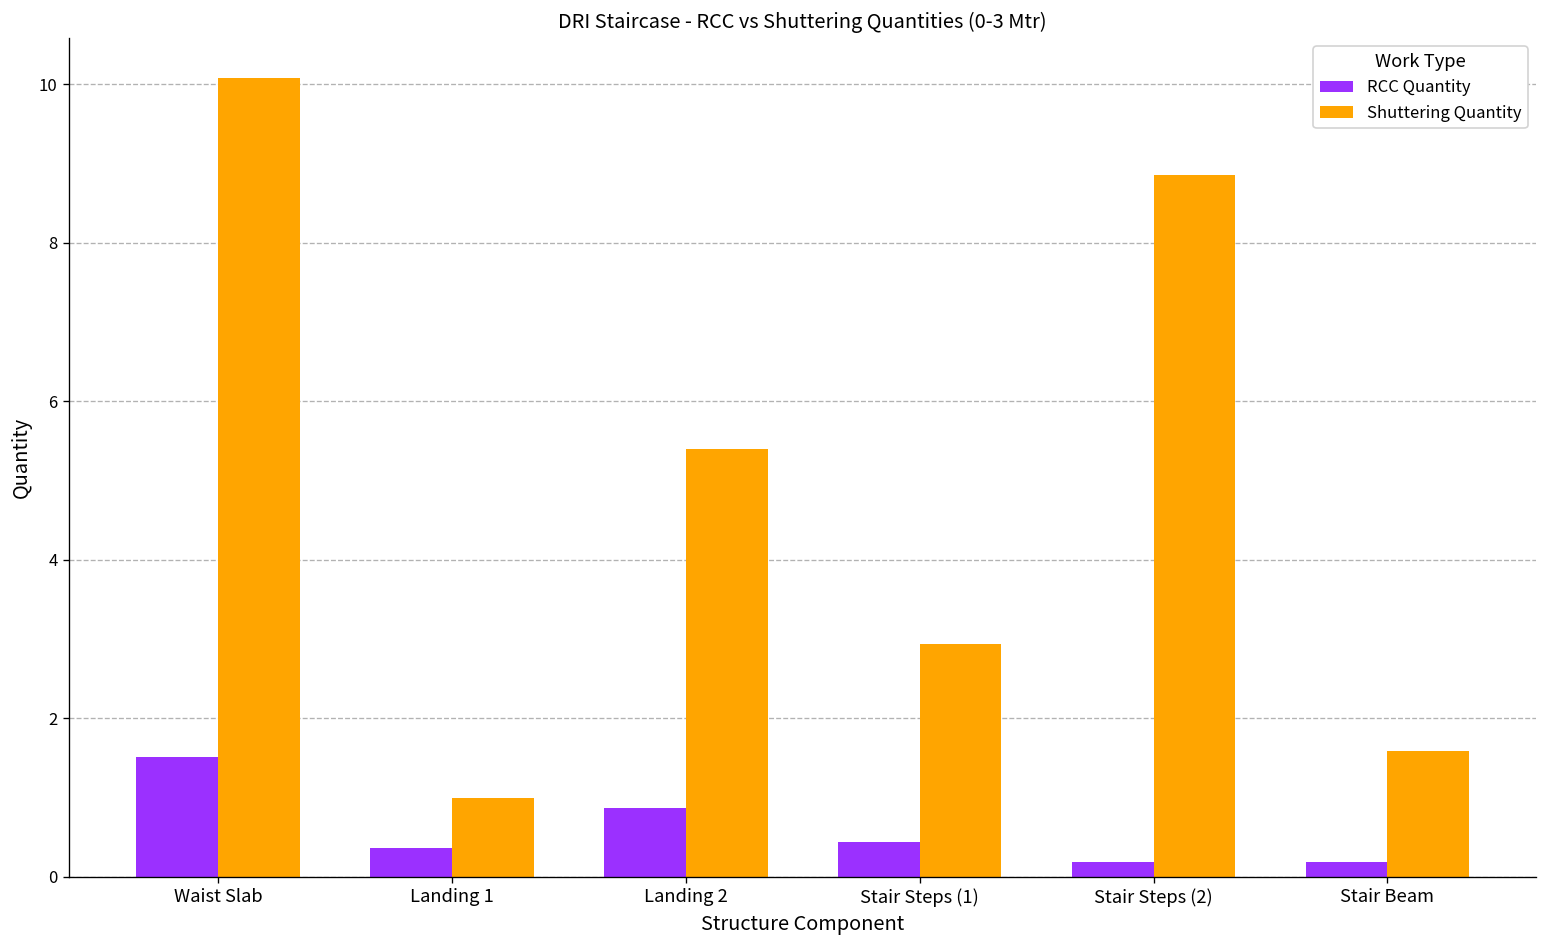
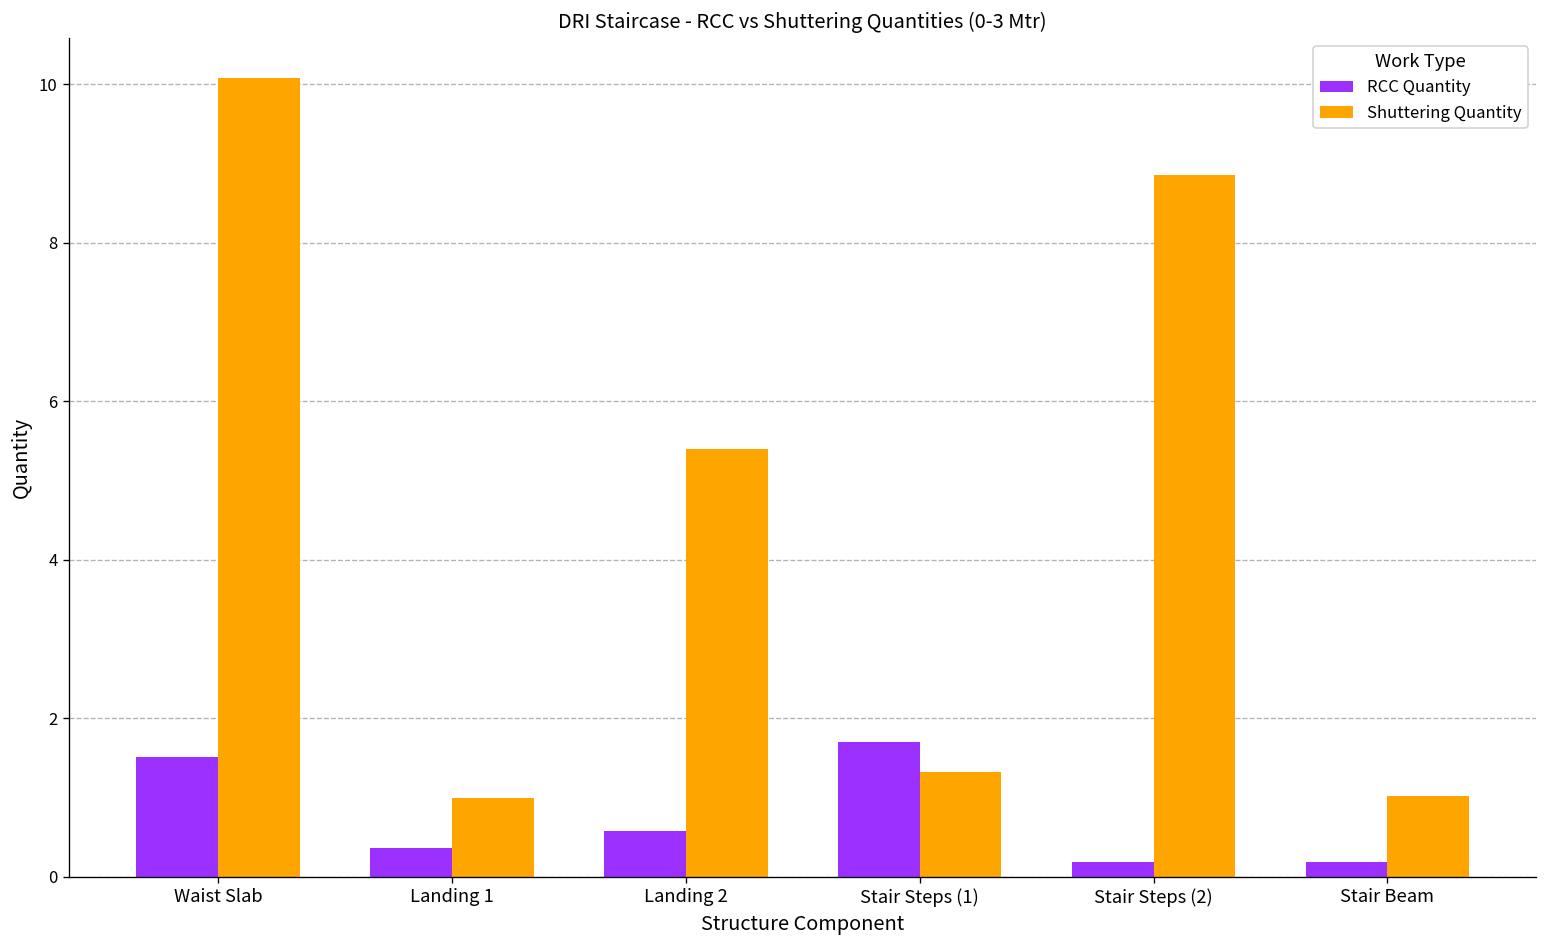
RCC Quantity, Landing 2: 0.9 -> 0.6
RCC Quantity, Stair Steps (1): 0.4 -> 1.7
Shuttering Quantity, Stair Steps (1): 2.9 -> 1.3
Shuttering Quantity, Stair Beam: 1.6 -> 1.0
